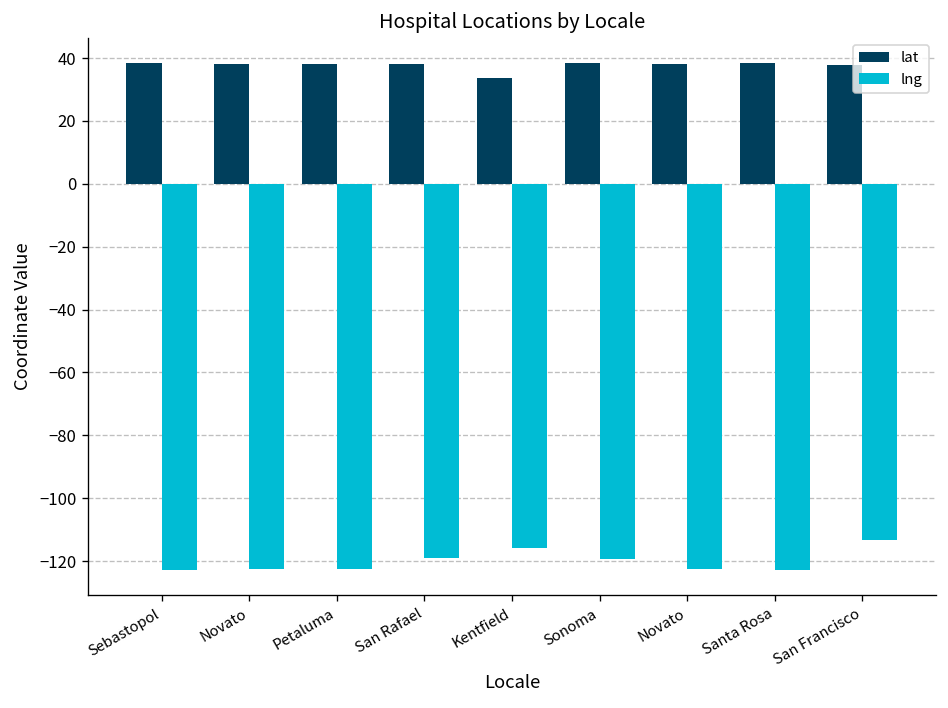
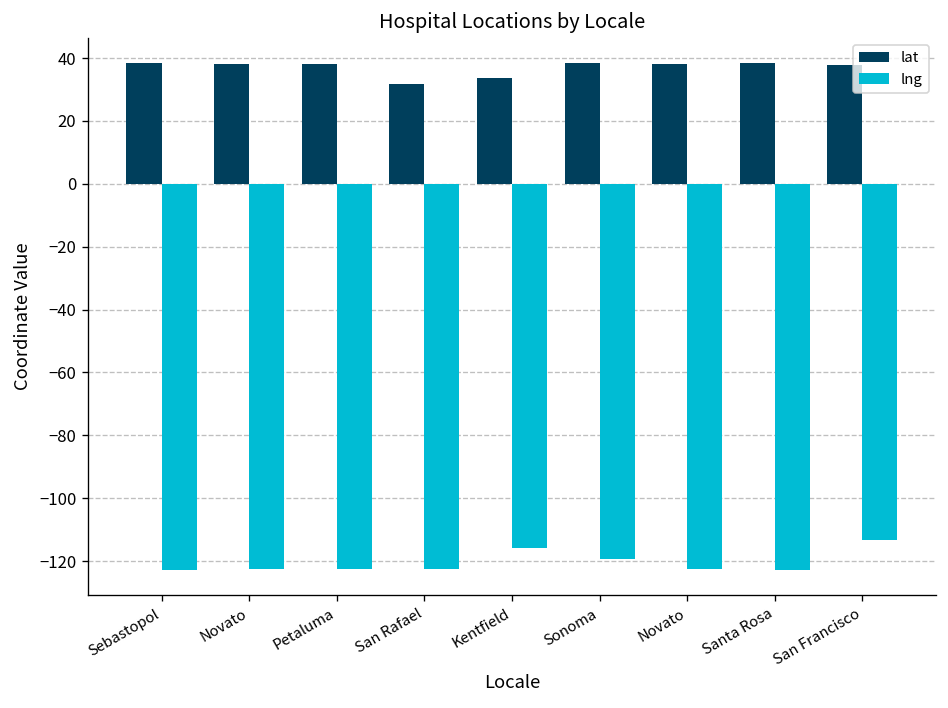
lat, San Rafael: 38 -> 32
lng, San Rafael: -119 -> -123
